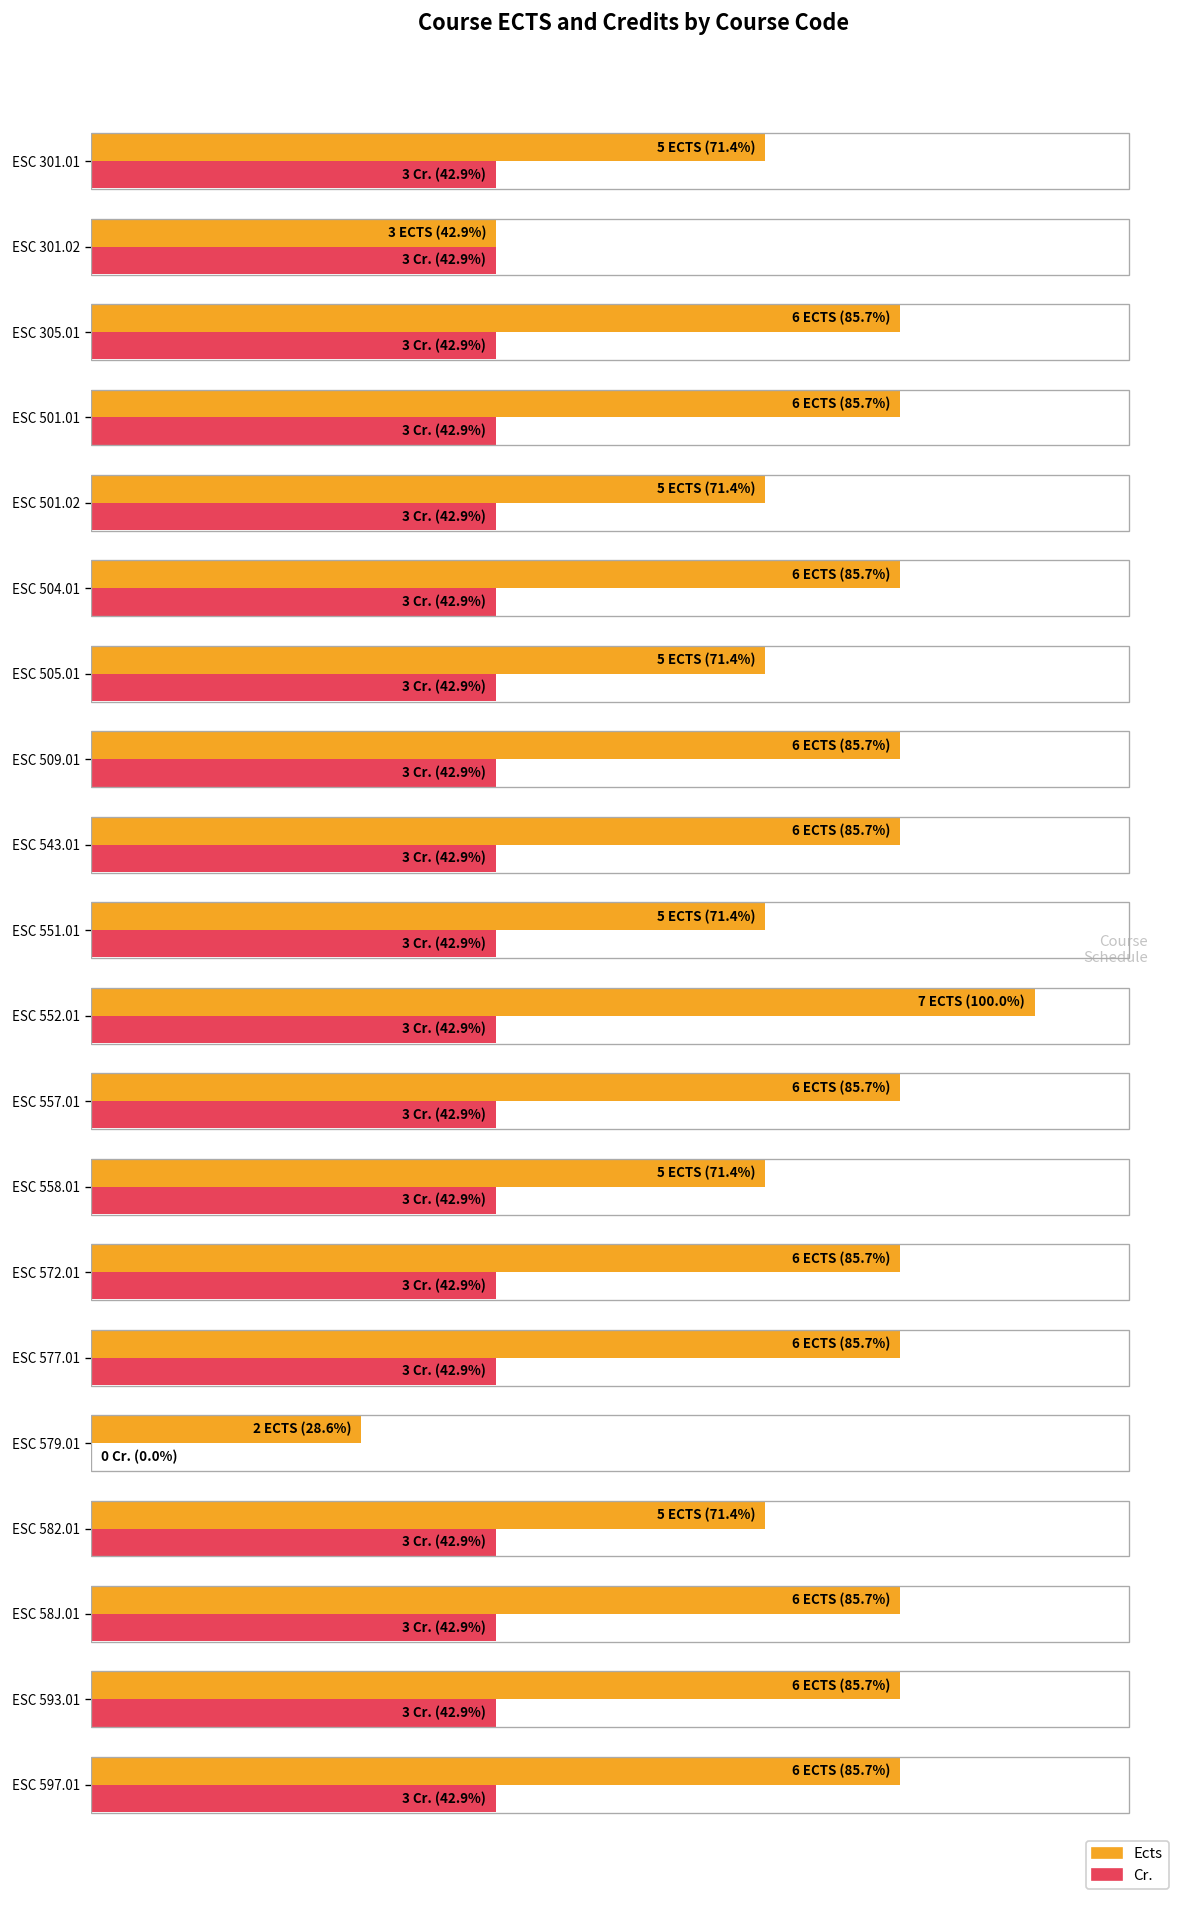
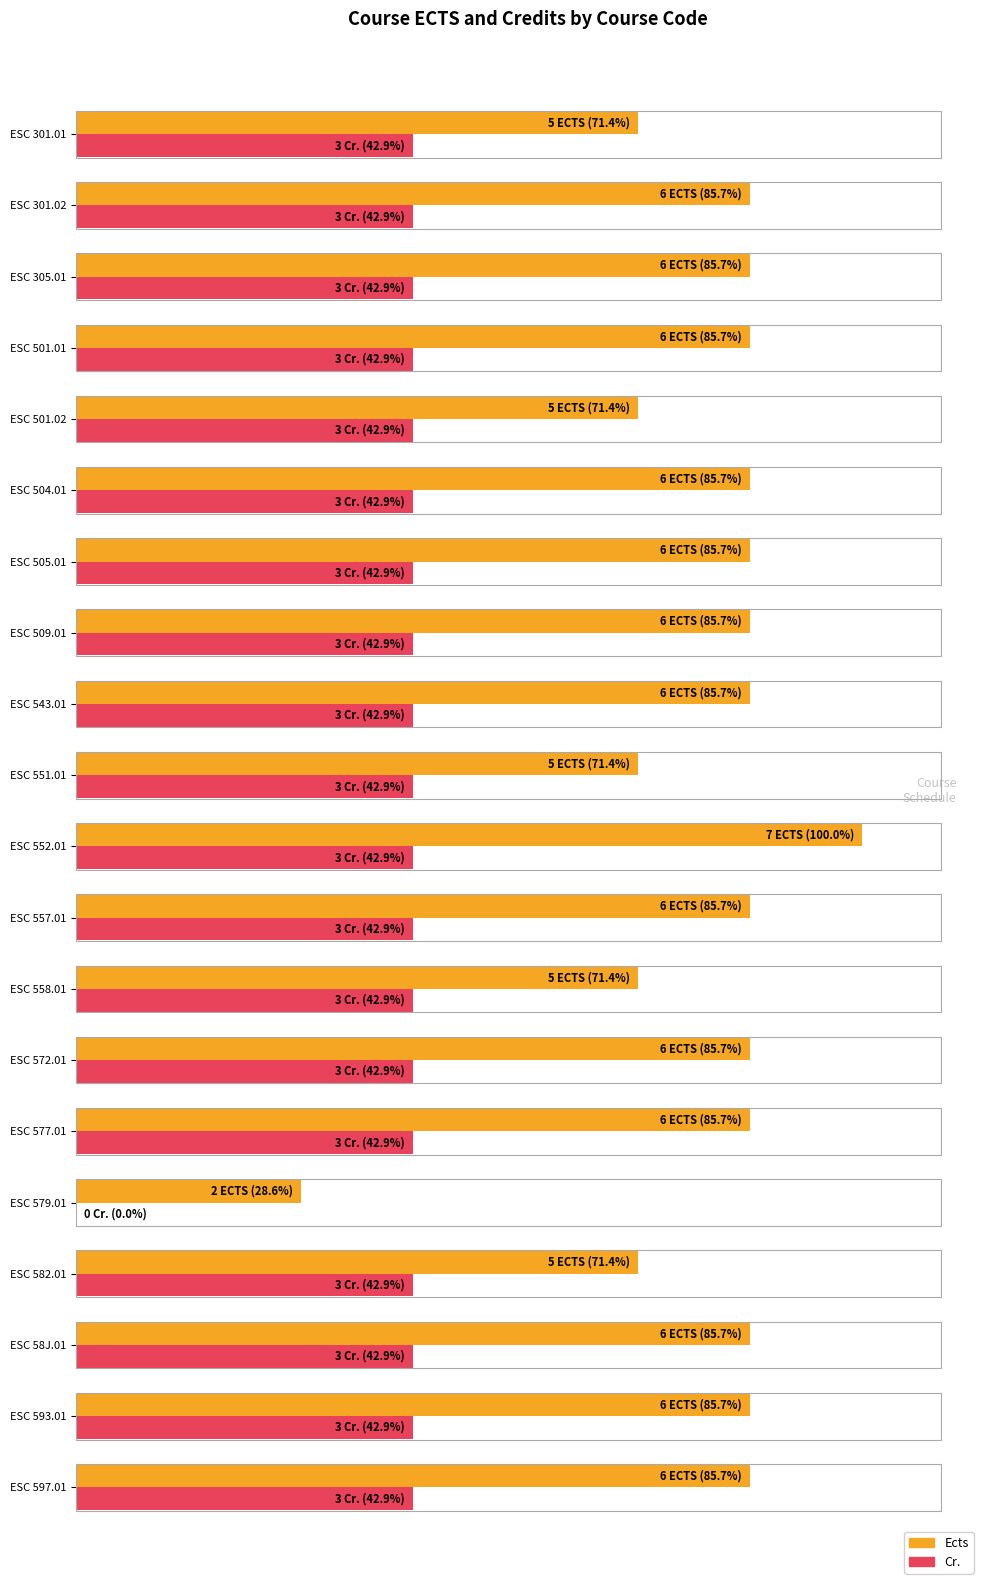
Ects, ESC 301.02: 3 ECTS (42.9%) -> 6 ECTS (85.7%)
Ects, ESC 505.01: 5 ECTS (71.4%) -> 6 ECTS (85.7%)
